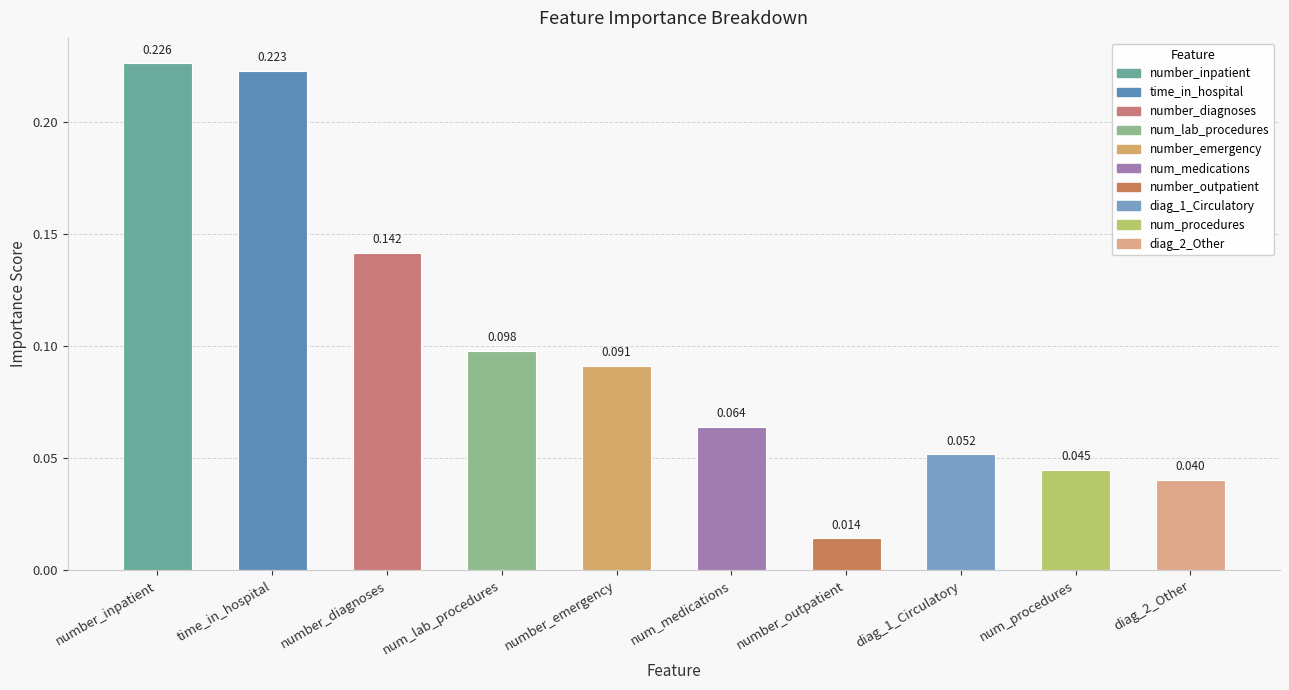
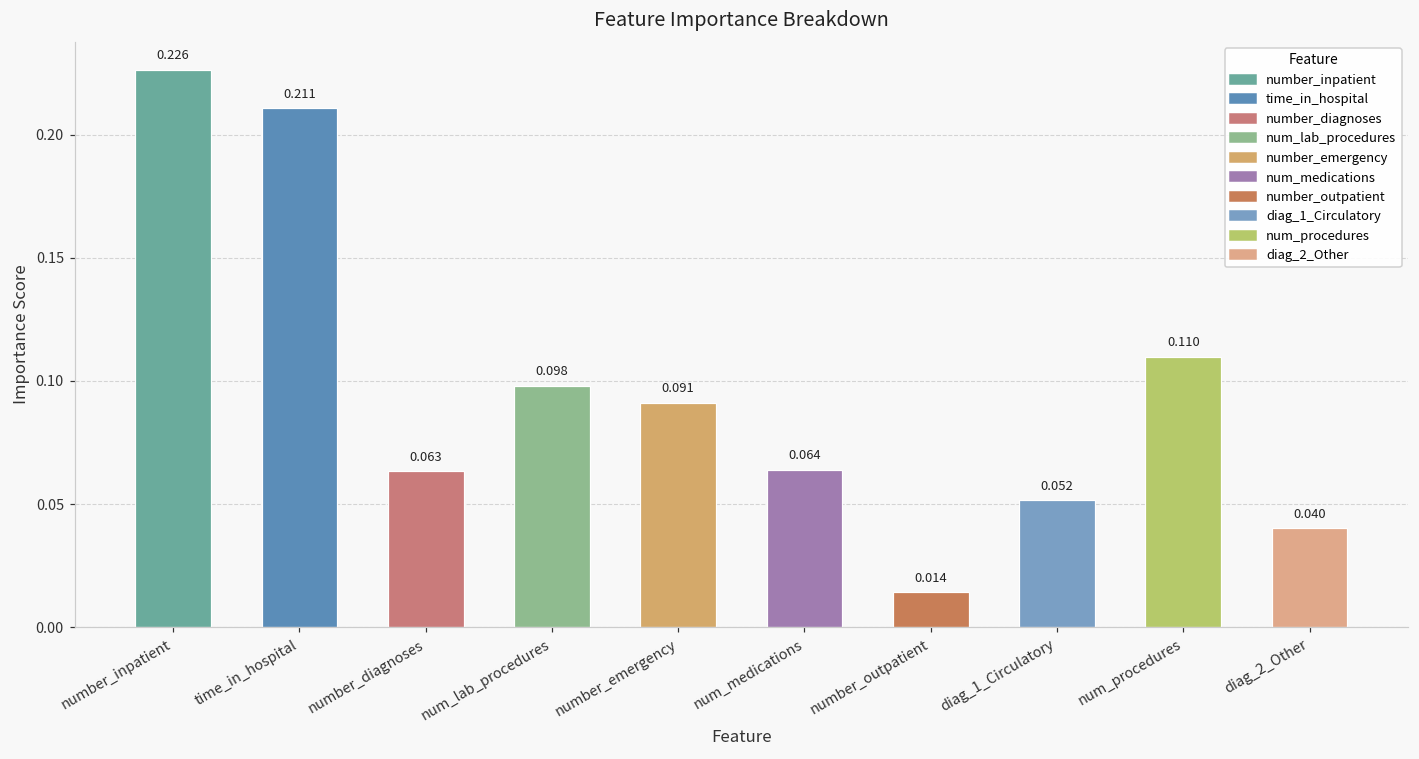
time_in_hospital: 0.223 -> 0.211
number_diagnoses: 0.142 -> 0.063
num_procedures: 0.045 -> 0.110
